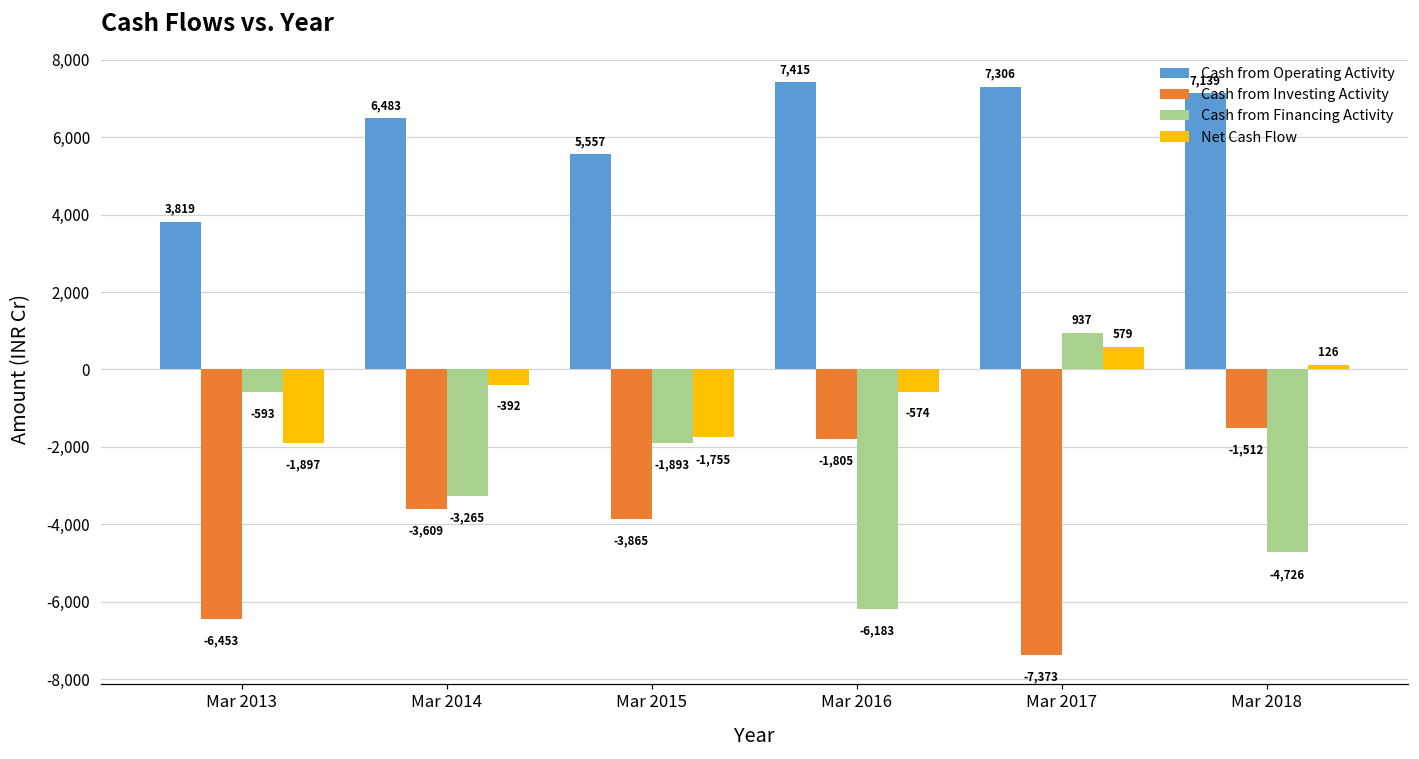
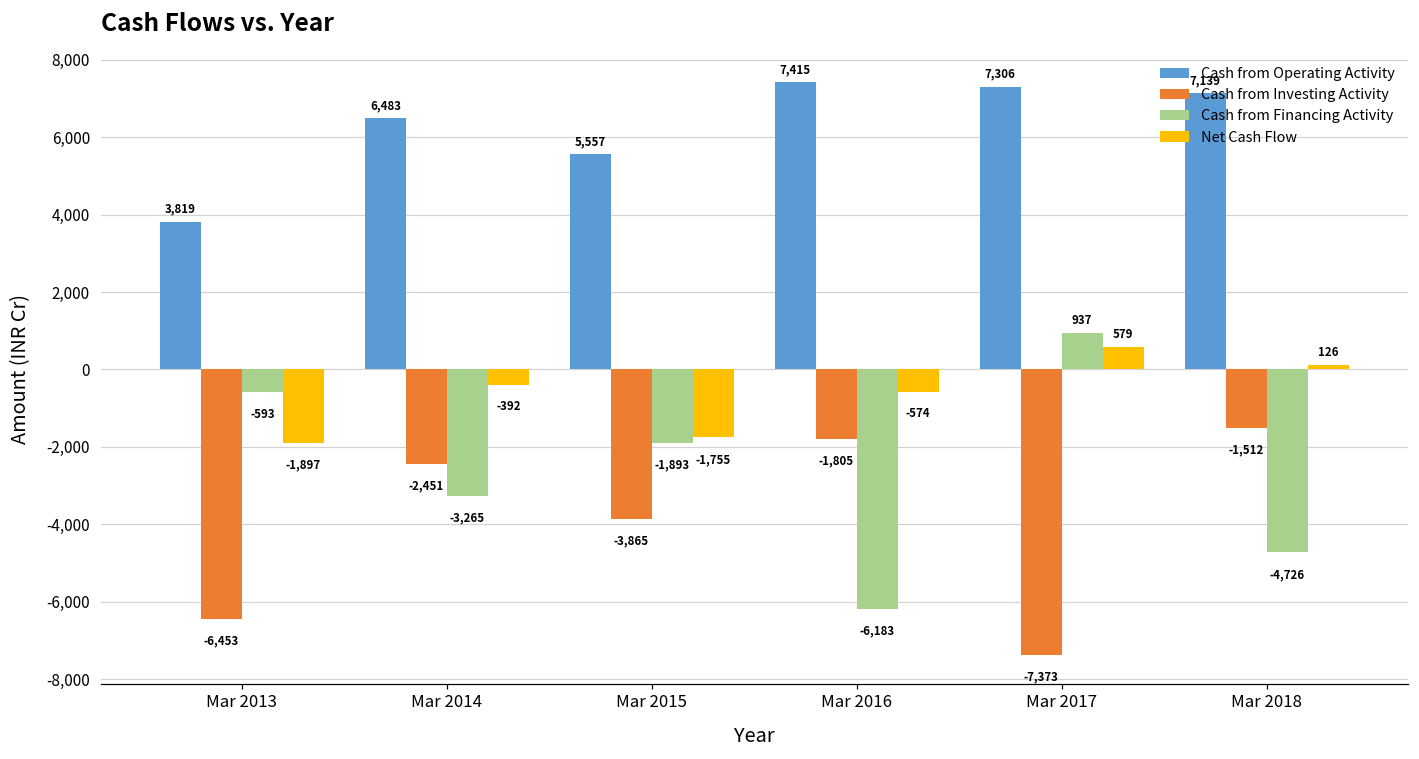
Cash from Investing Activity, Mar 2014: -3,609 -> -2,451
